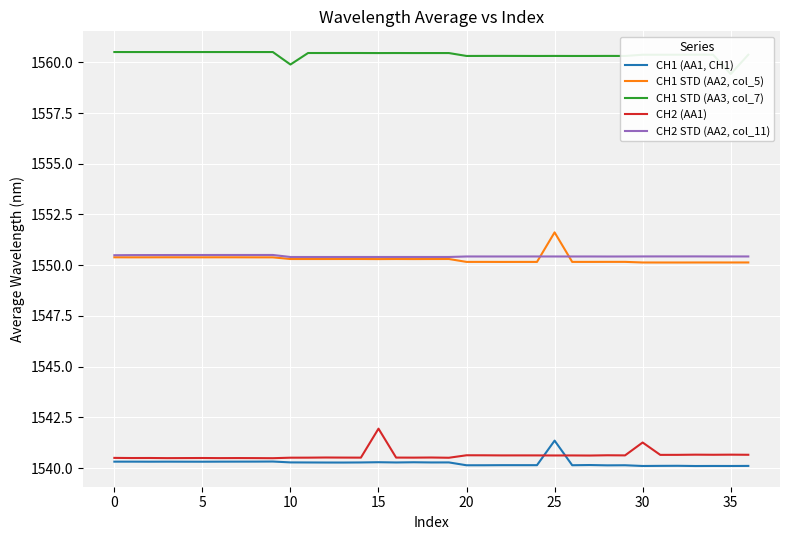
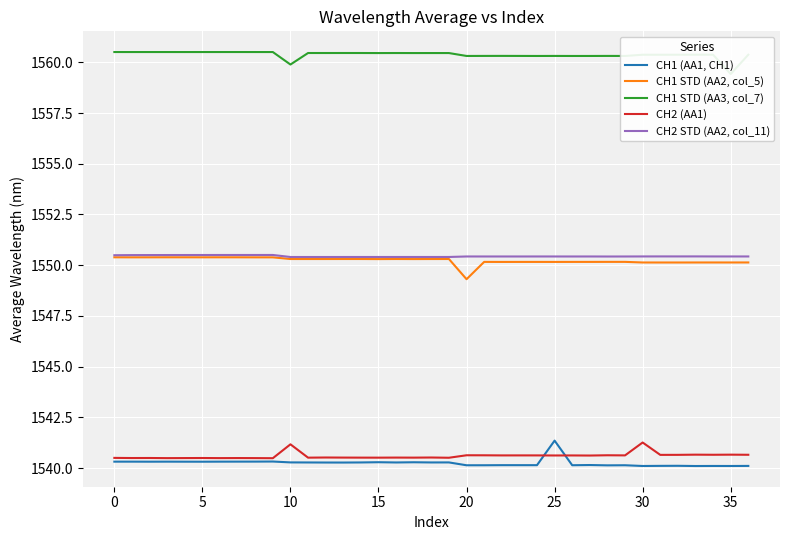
CH2 (AA1), 10: 1540.5 -> 1541.2
CH2 (AA1), 15: 1541.9 -> 1540.5
CH1 STD (AA2, col_5), 20: 1550.2 -> 1549.3
CH1 STD (AA2, col_5), 25: 1551.6 -> 1550.2
